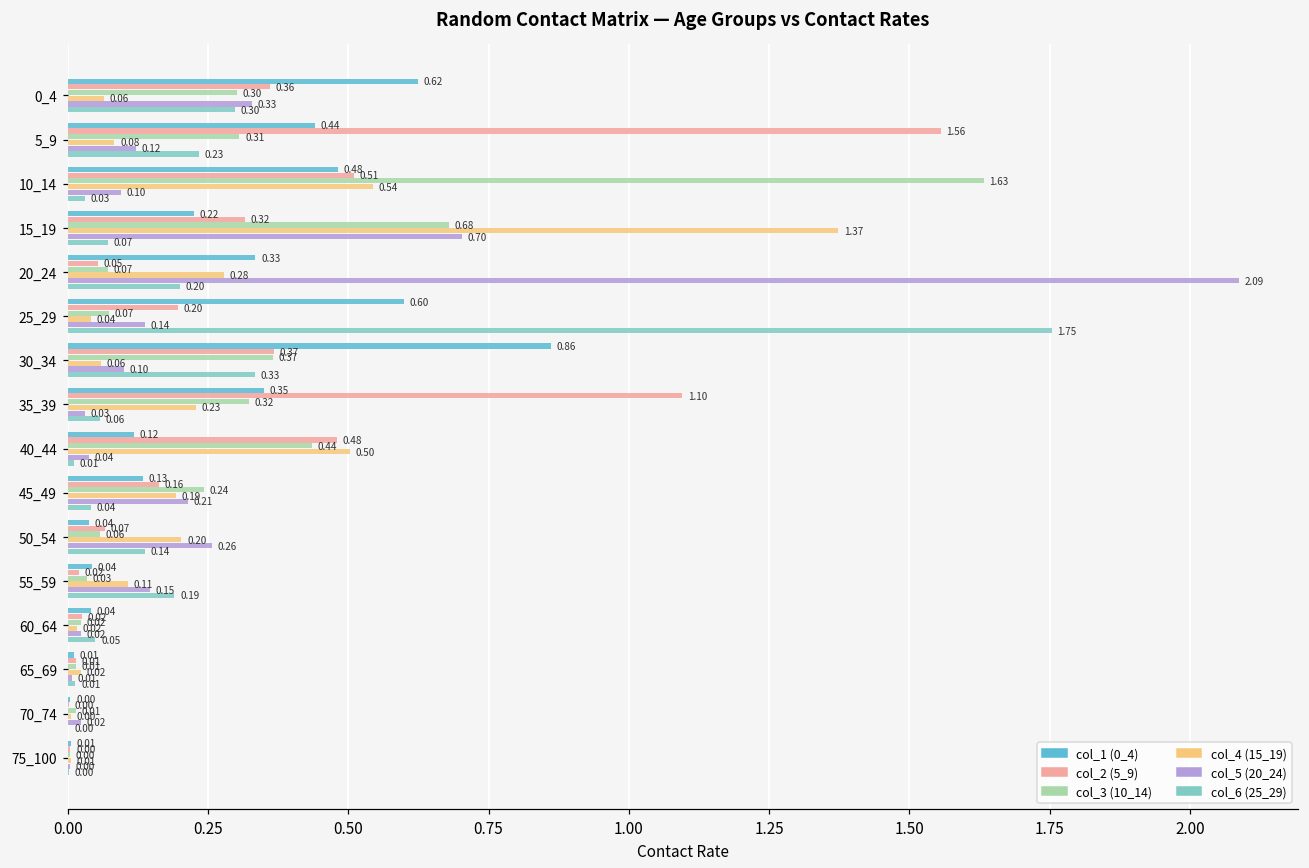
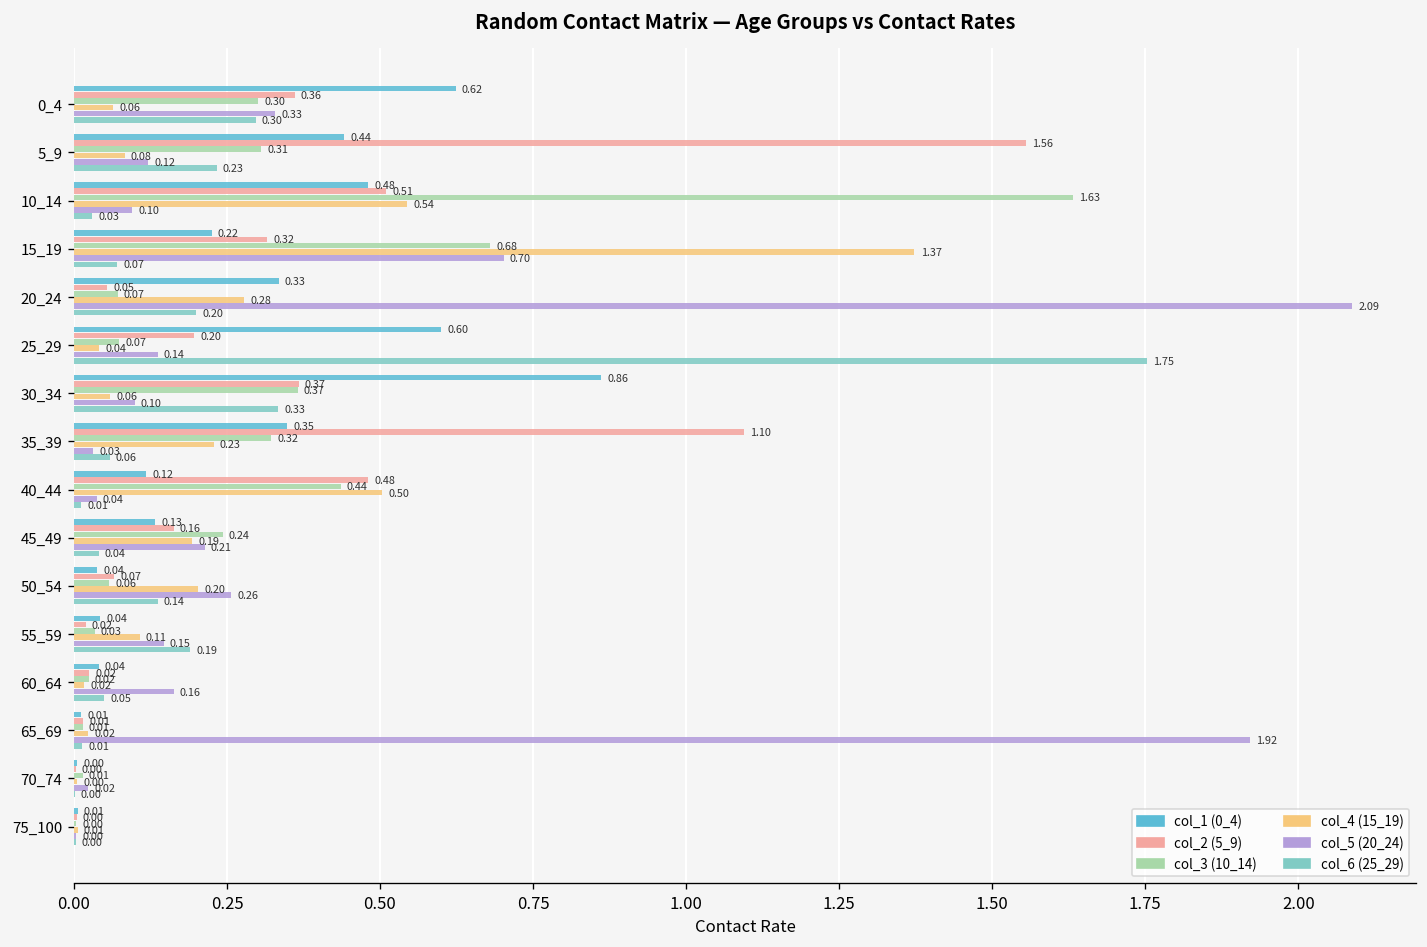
col_5 (20_24), 60_64: 0.02 -> 0.16
col_5 (20_24), 65_69: 0.01 -> 1.92
